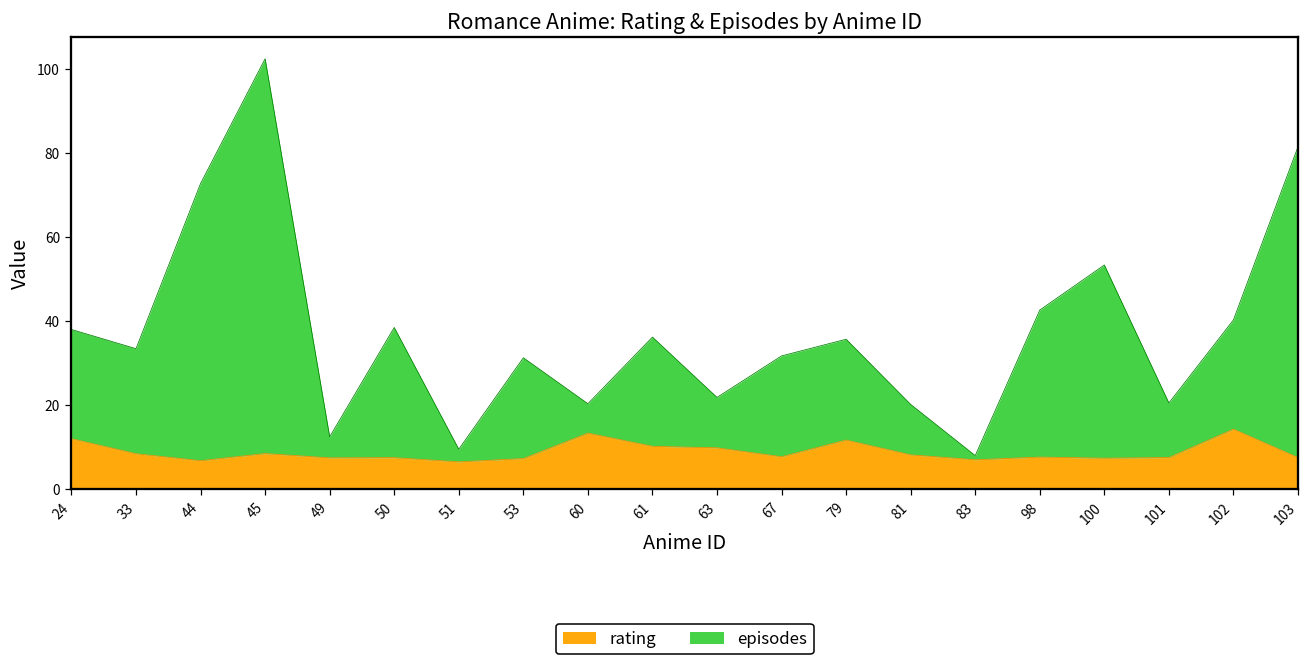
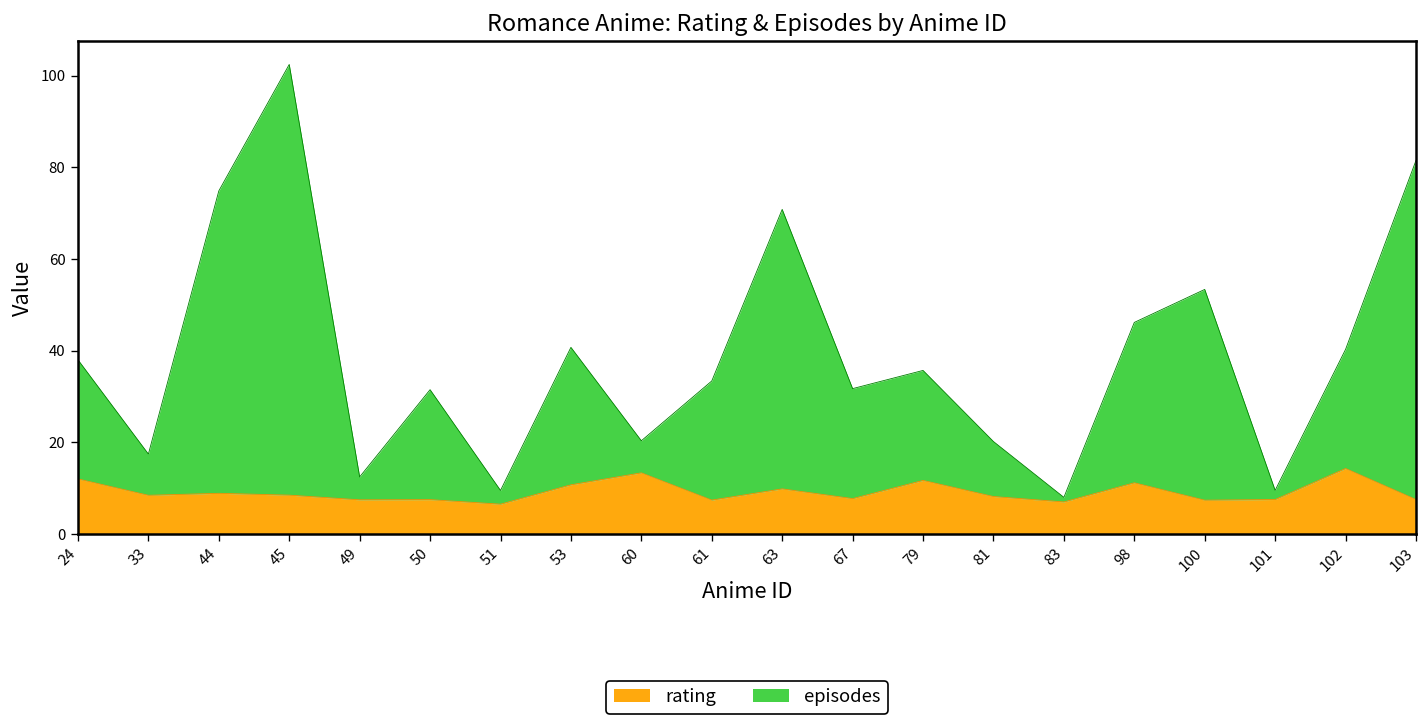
episodes, 33: 25 -> 9
rating, 44: 7 -> 9
episodes, 50: 31 -> 24
rating, 53: 7 -> 11
episodes, 53: 24 -> 30
rating, 61: 10 -> 7
episodes, 63: 12 -> 61
rating, 98: 8 -> 11
episodes, 101: 13 -> 2
